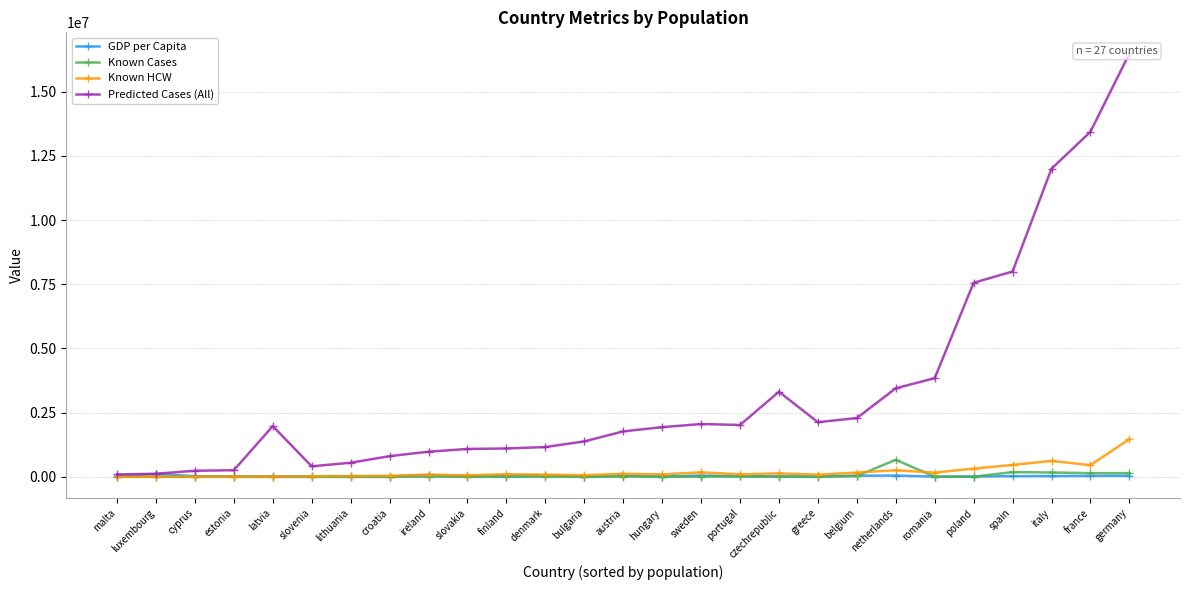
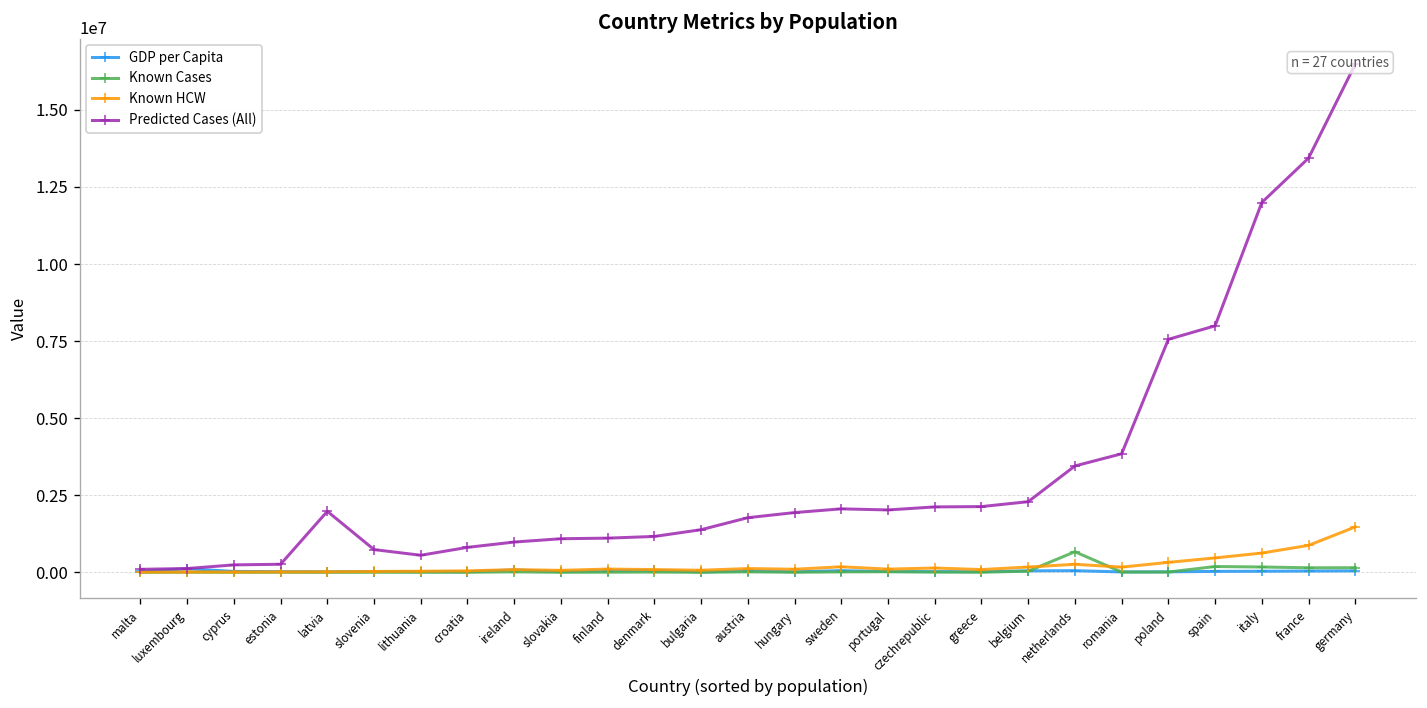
Predicted Cases (All), slovenia: 400000 -> 700000
Predicted Cases (All), czechrepublic: 3300000 -> 2100000
Known HCW, france: 500000 -> 900000
